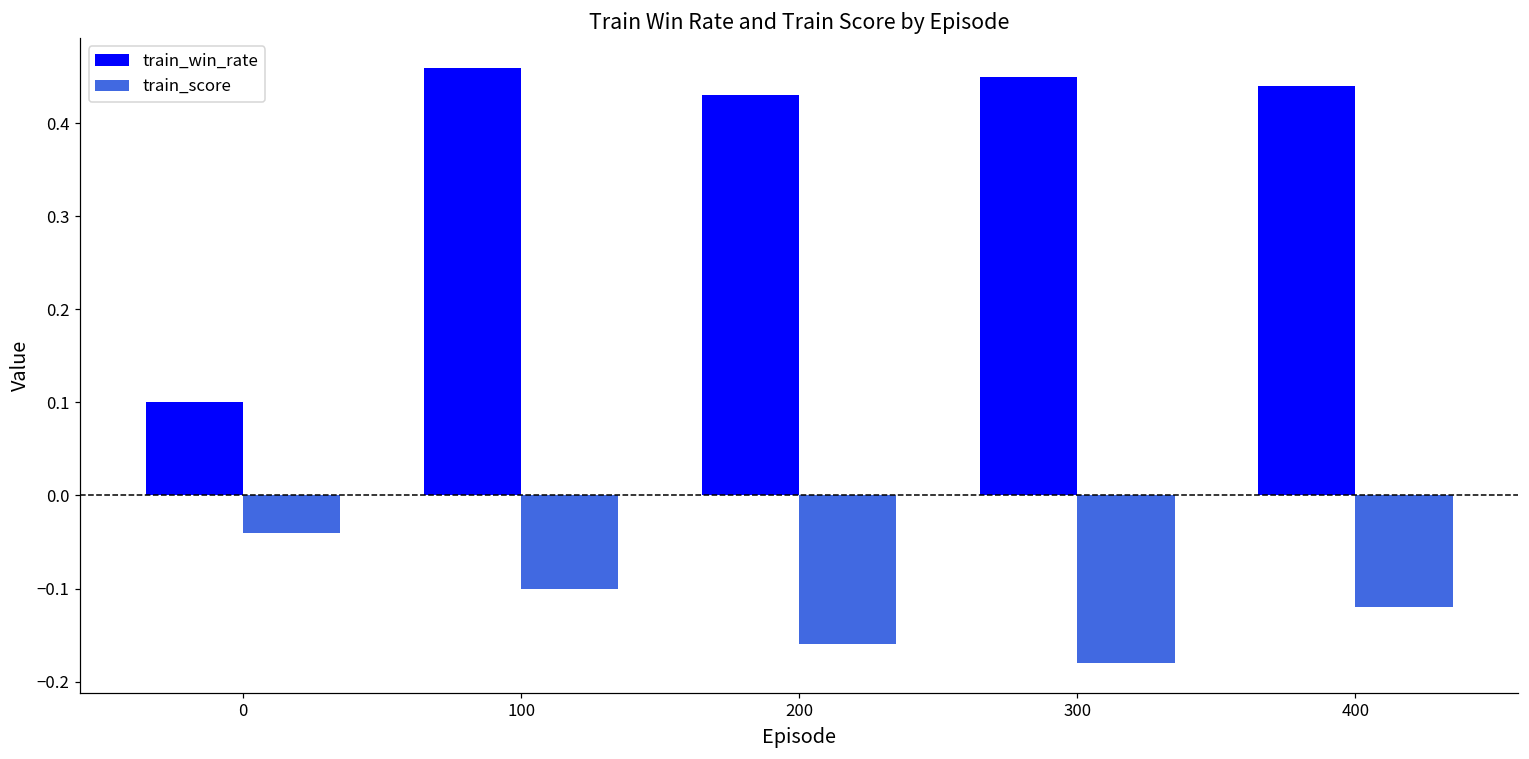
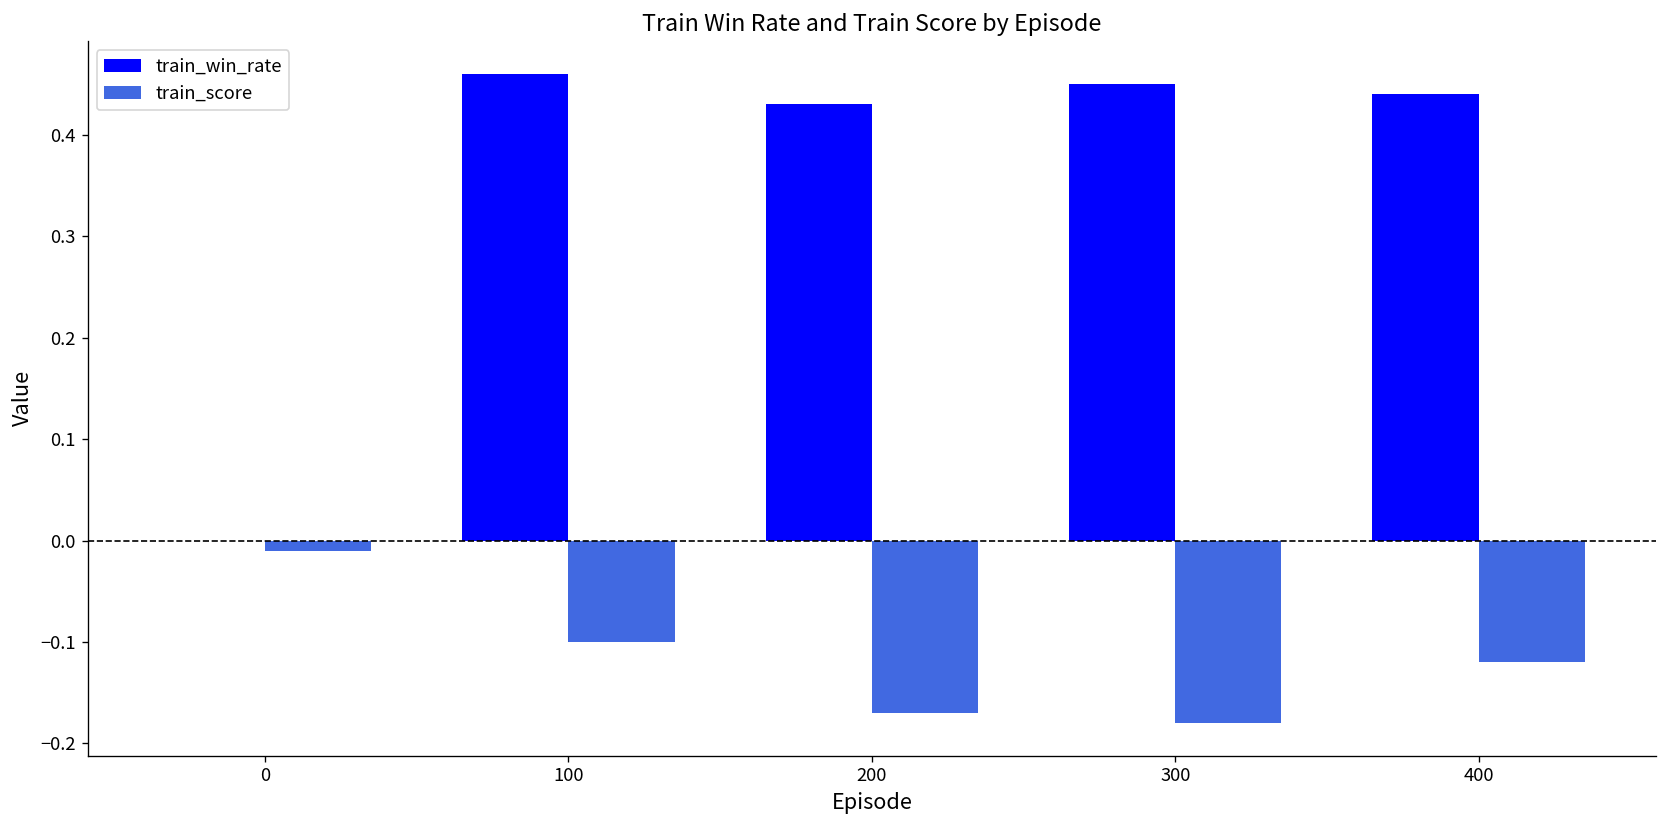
train_win_rate, 0: 0.1 -> 0.0
train_score, 0: -0.04 -> -0.01
train_score, 200: -0.16 -> -0.17
